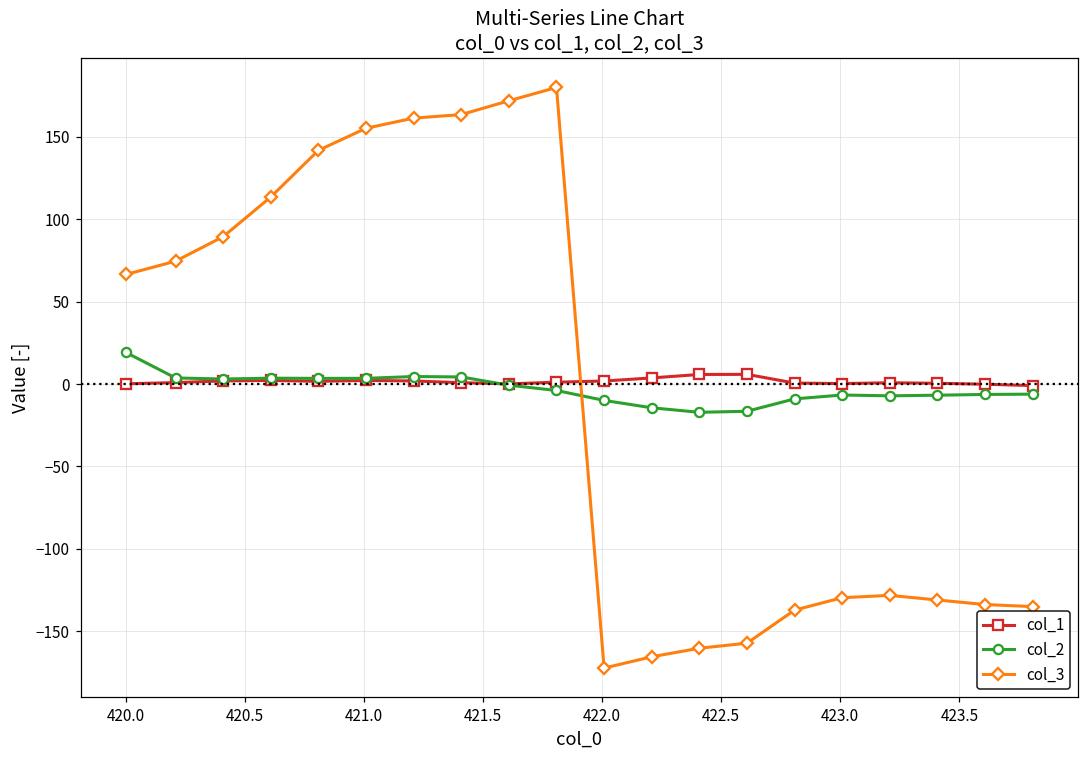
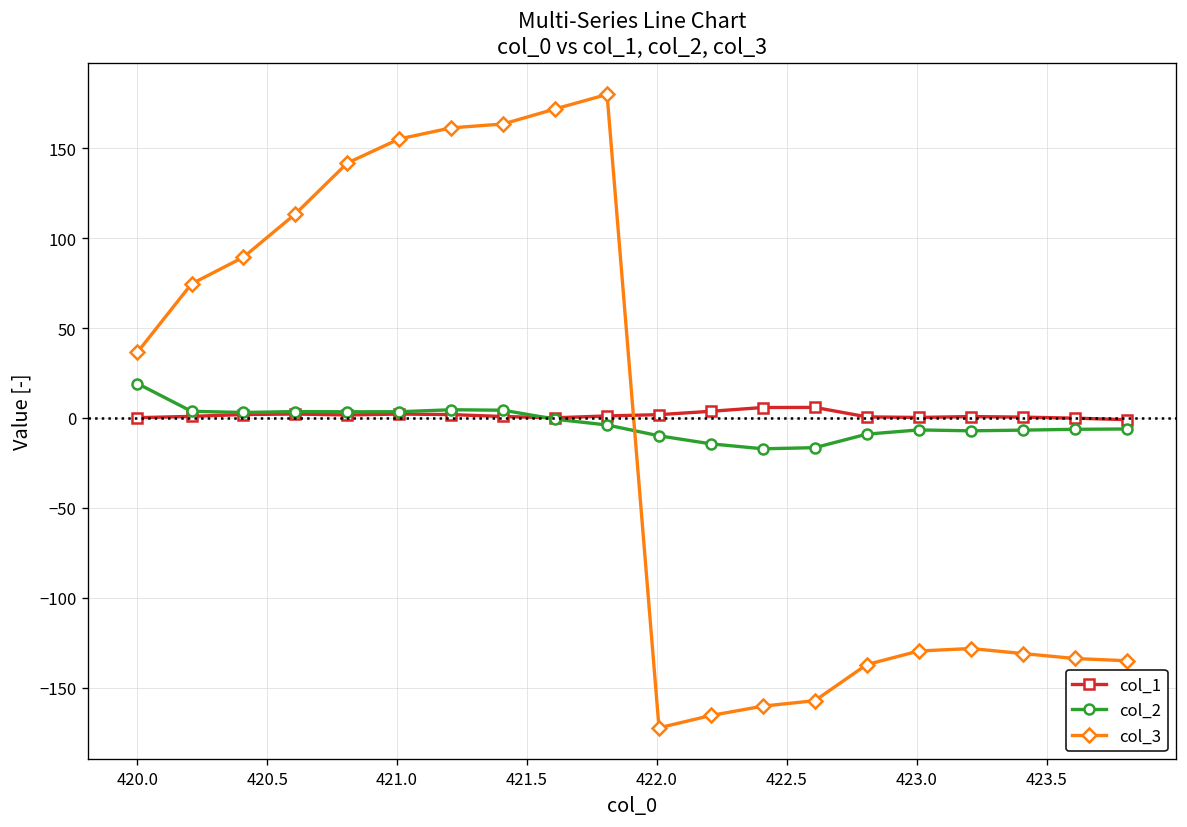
col_3, 420.0: 67 -> 37
